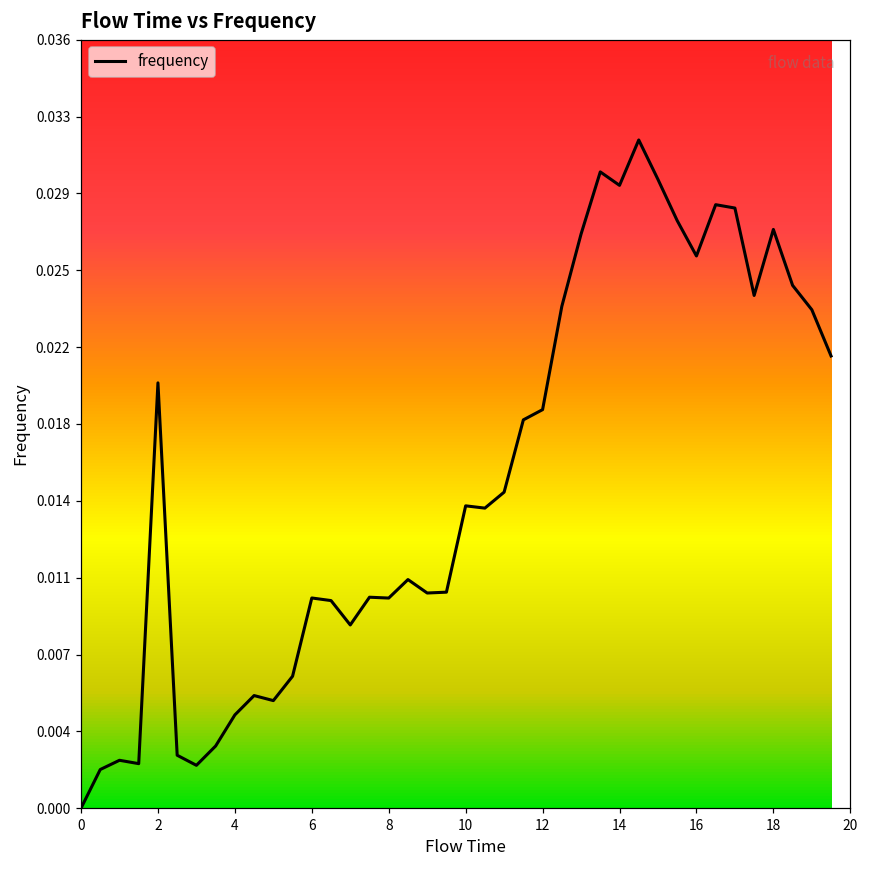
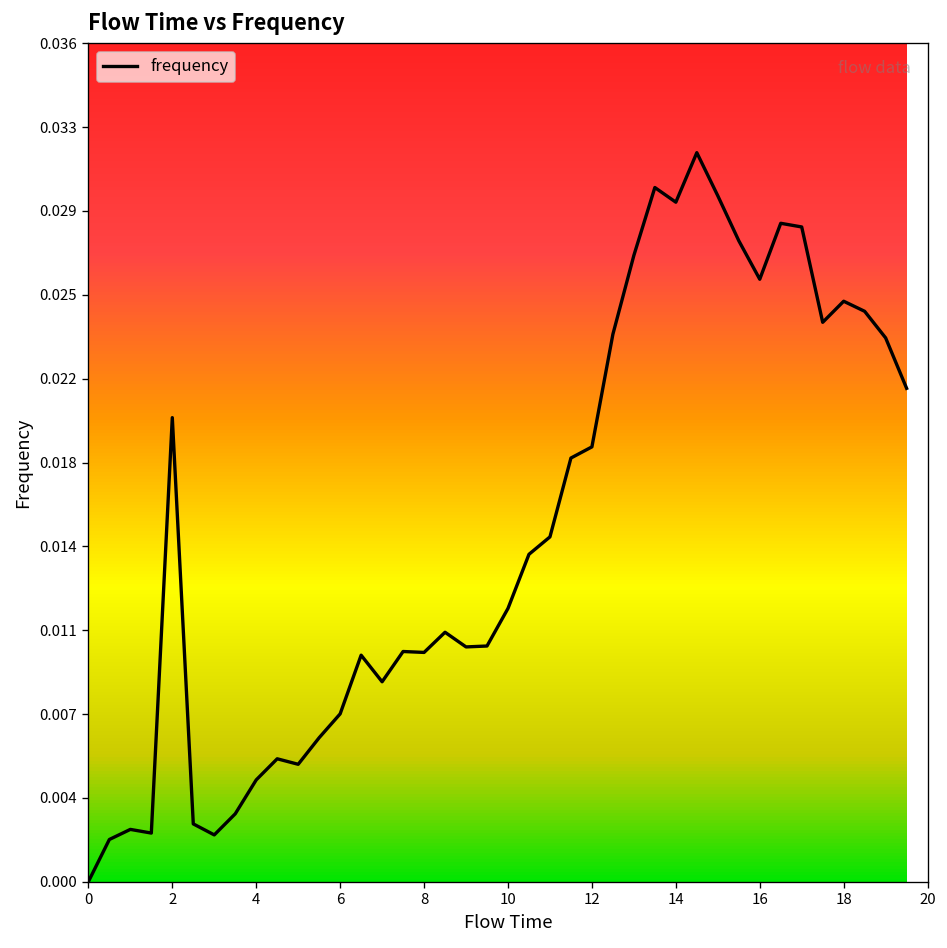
6: 0.0099 -> 0.0072
10: 0.0142 -> 0.0118
18: 0.0272 -> 0.0250
